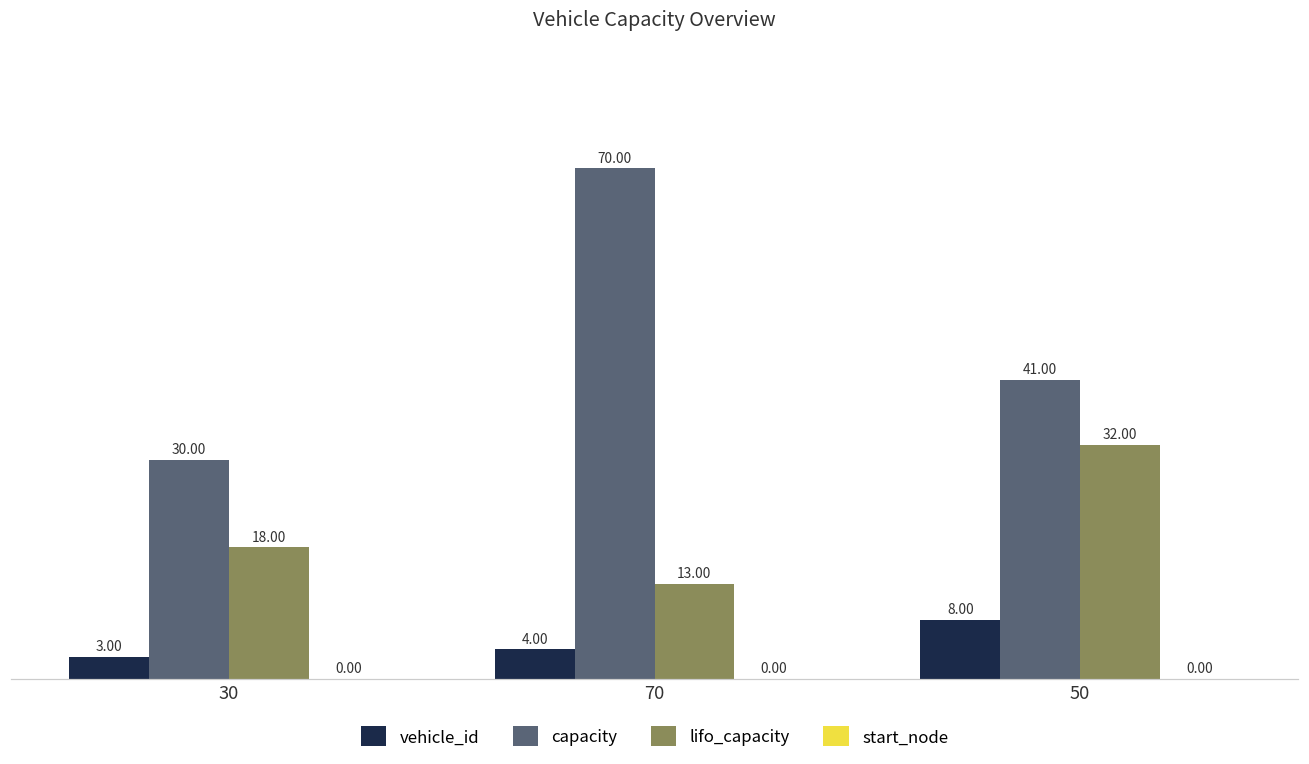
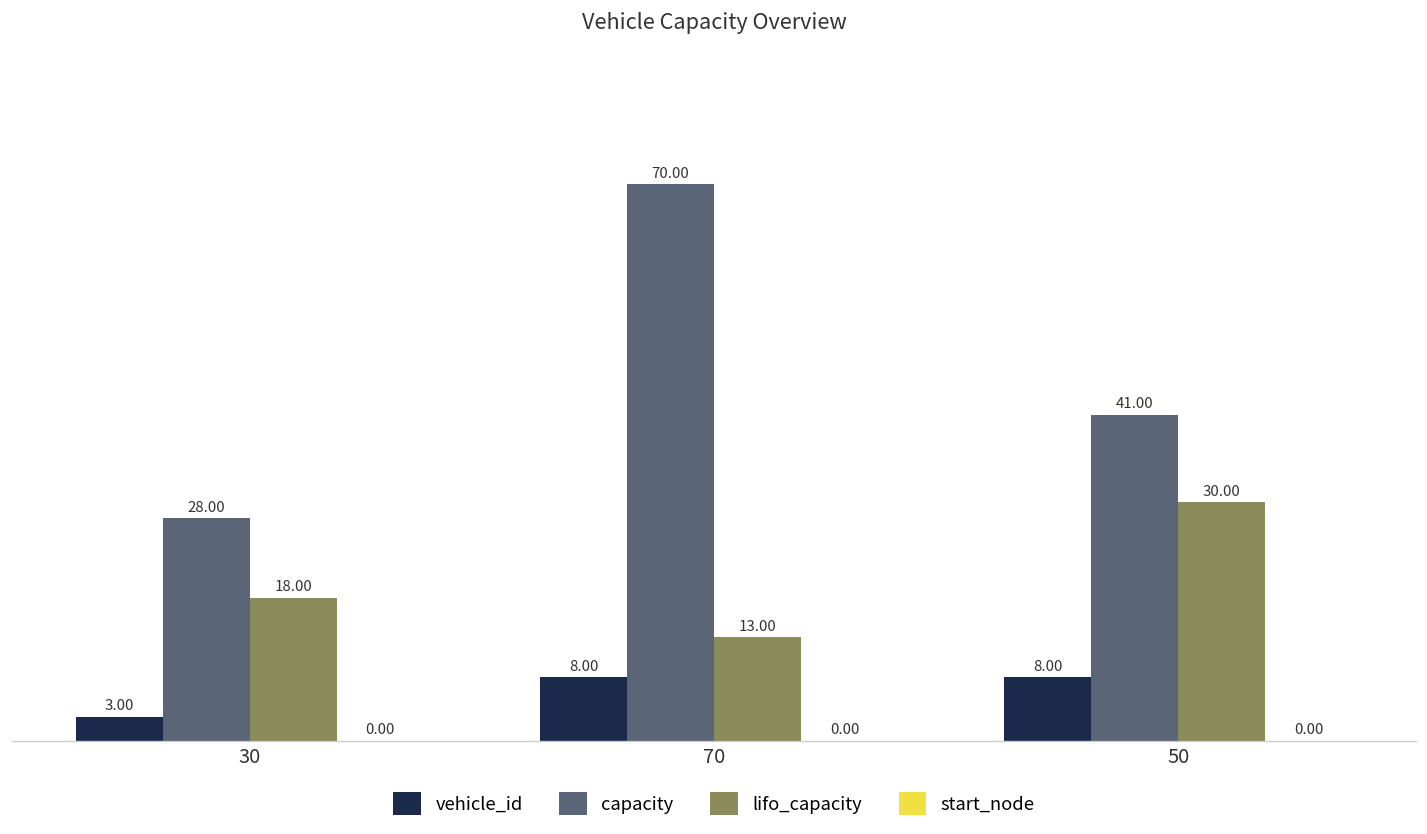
capacity, 30: 30.00 -> 28.00
vehicle_id, 70: 4.00 -> 8.00
lifo_capacity, 50: 32.00 -> 30.00
